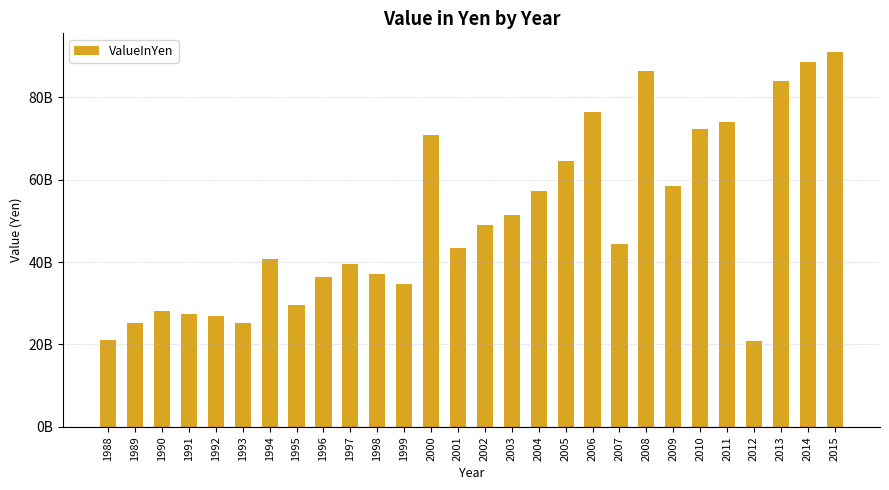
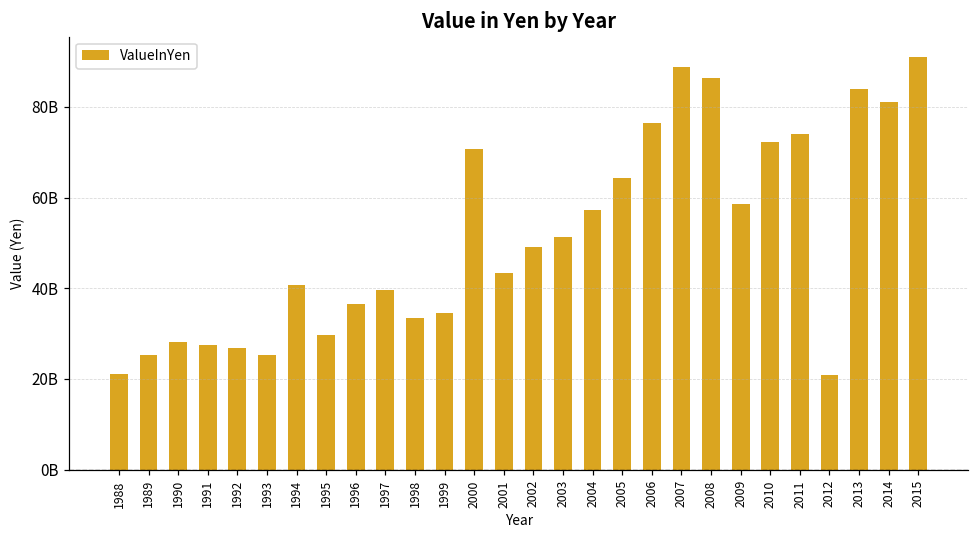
1998: 37000000000 -> 33000000000
2007: 44000000000 -> 89000000000
2014: 89000000000 -> 81000000000
